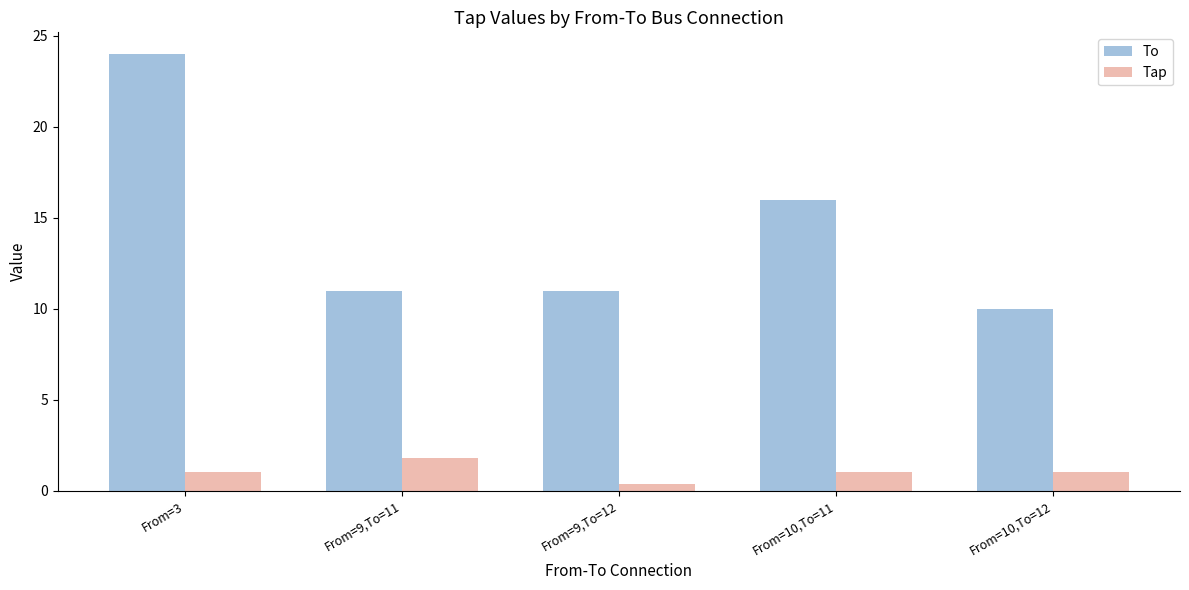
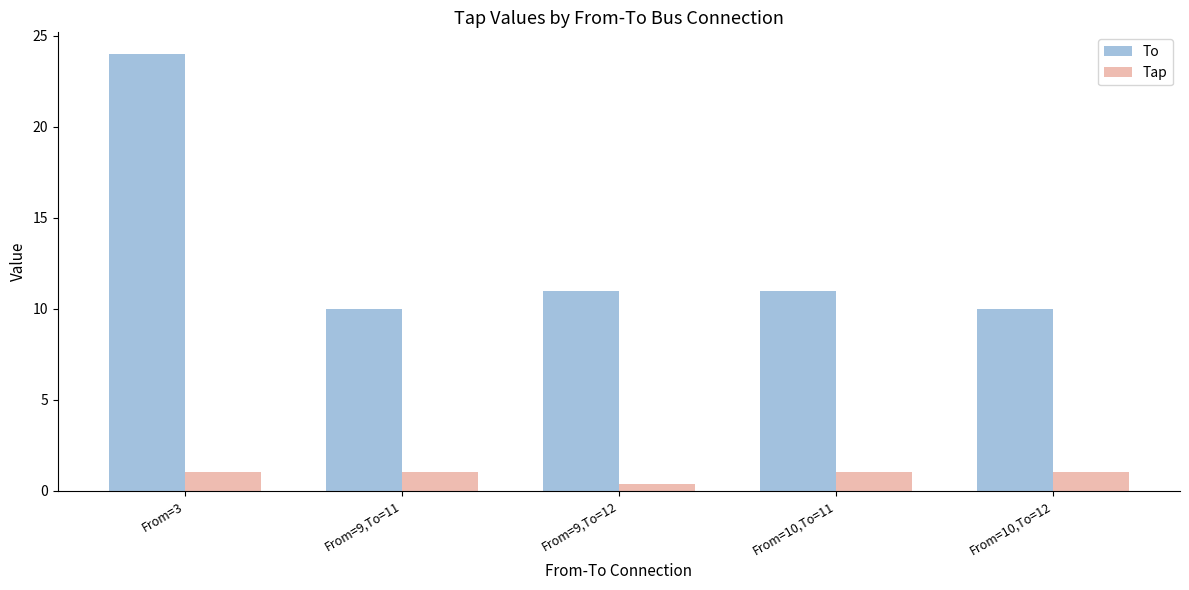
To, From=9,To=11: 11 -> 10
Tap, From=9,To=11: 1.8 -> 1.0
To, From=10,To=11: 16 -> 11
